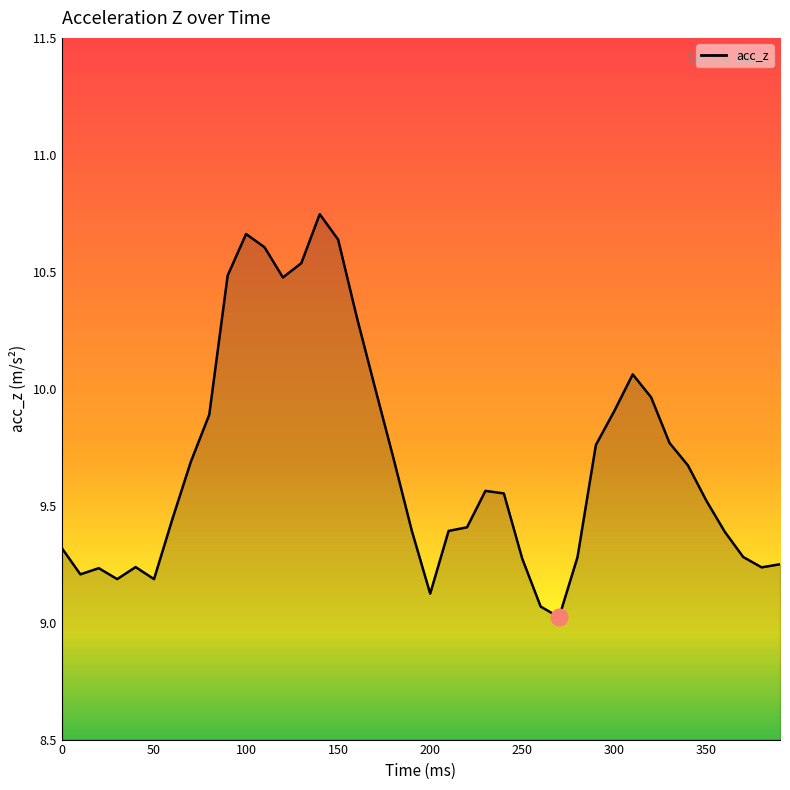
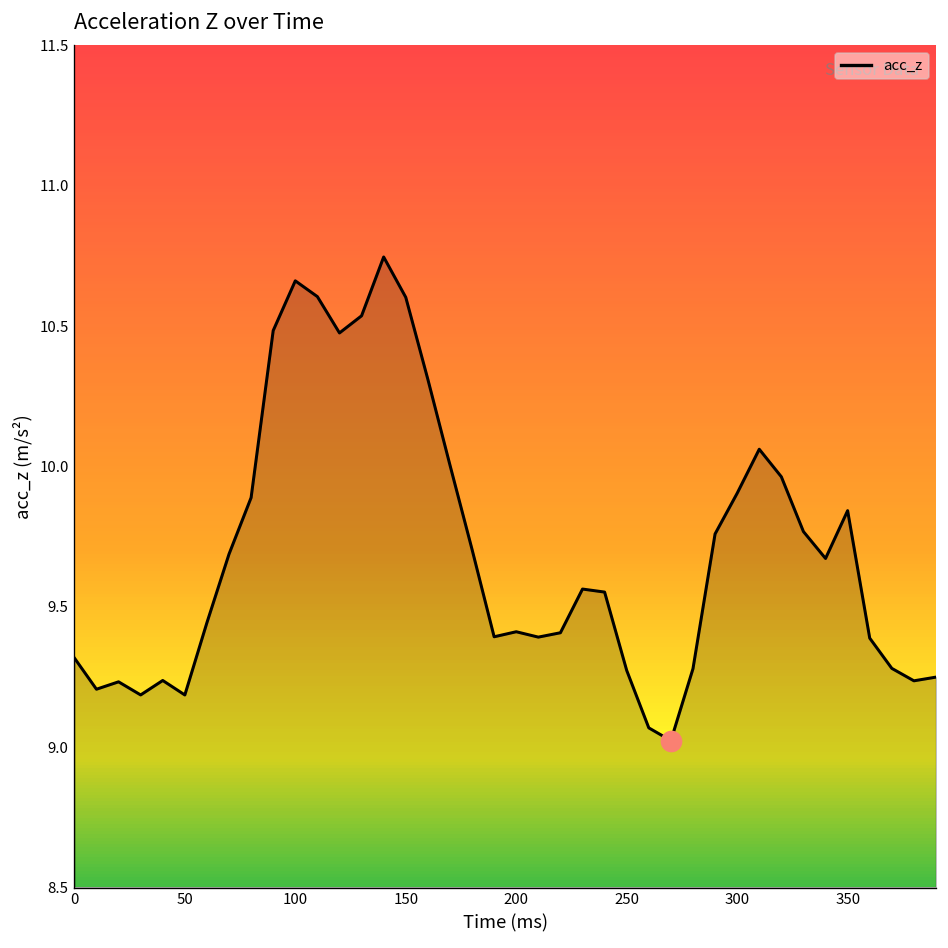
acc_z, 150: 10.64 -> 10.60
acc_z, 200: 9.12 -> 9.41
acc_z, 350: 9.52 -> 9.84
